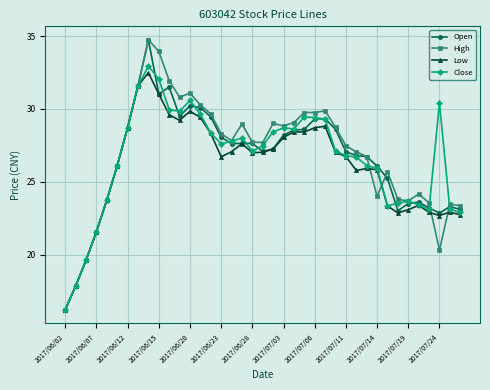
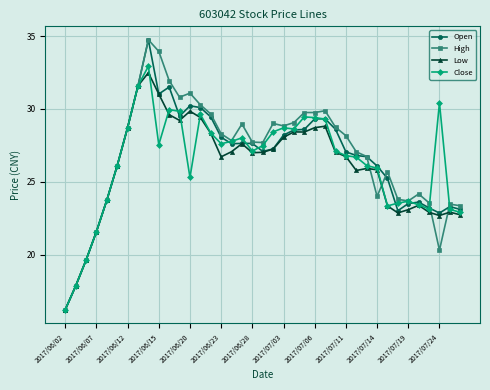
Close, 2017/06/15: 32.1 -> 27.5
Close, 2017/06/20: 30.6 -> 25.3
High, 2017/07/11: 27.5 -> 28.2
